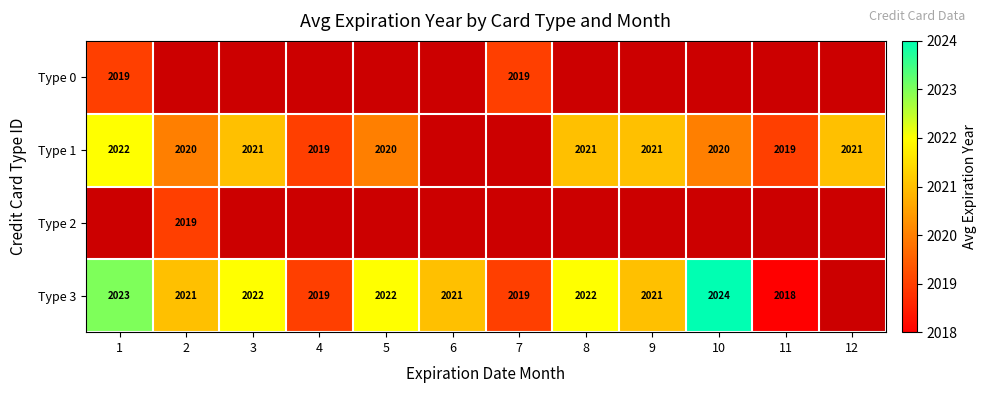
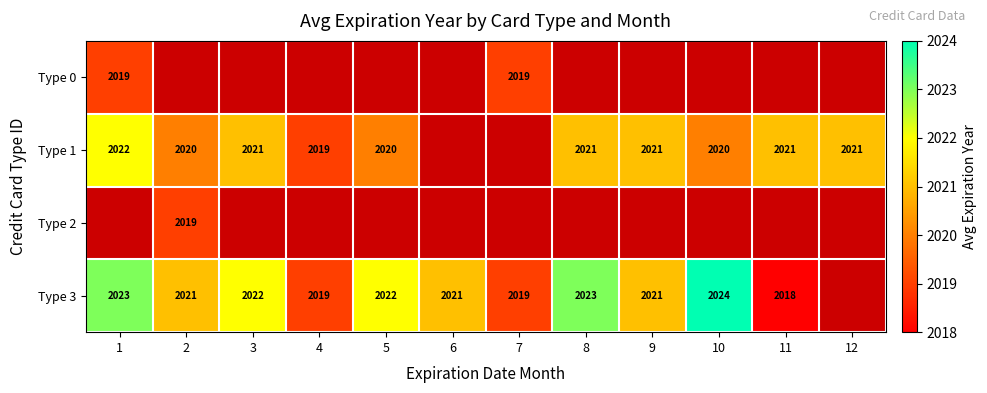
Type 1, 11: 2019 -> 2021
Type 3, 8: 2022 -> 2023
